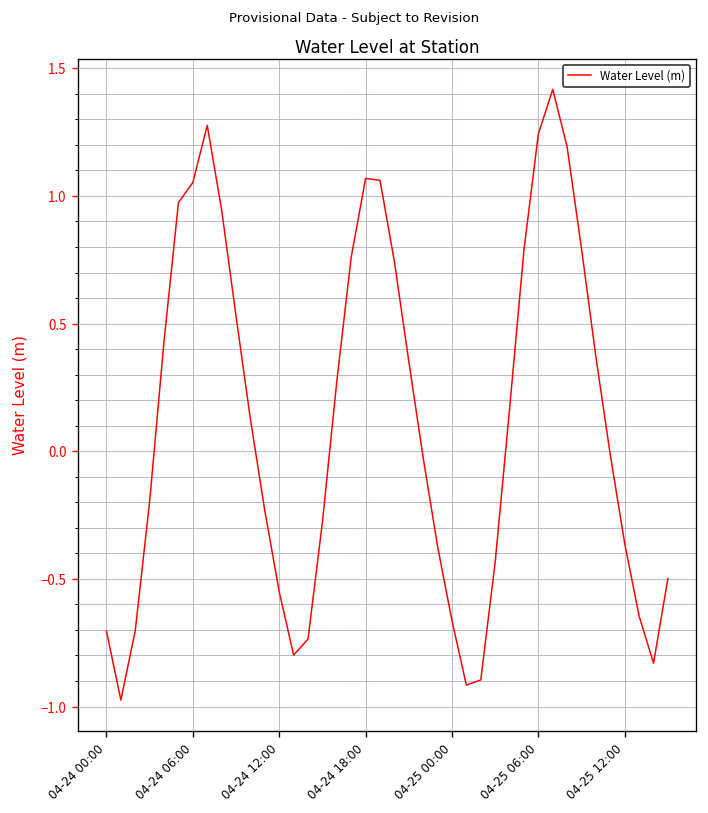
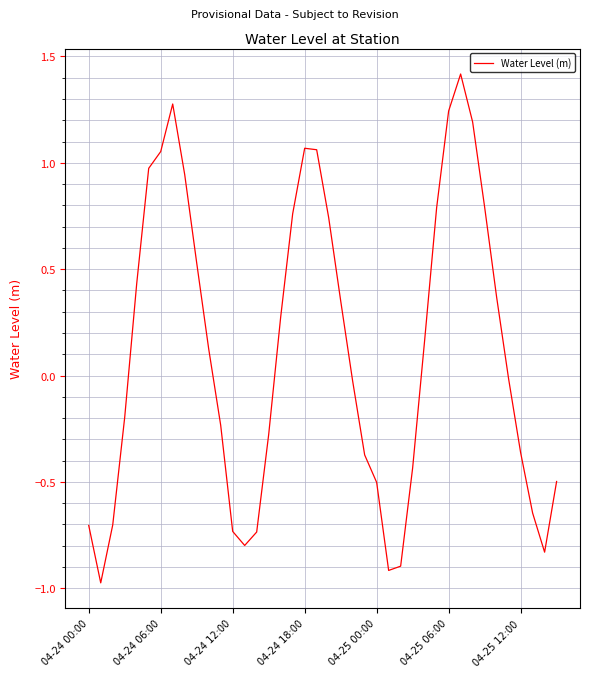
04-24 12:00: -0.55 -> -0.73
04-25 00:00: -0.66 -> -0.50
